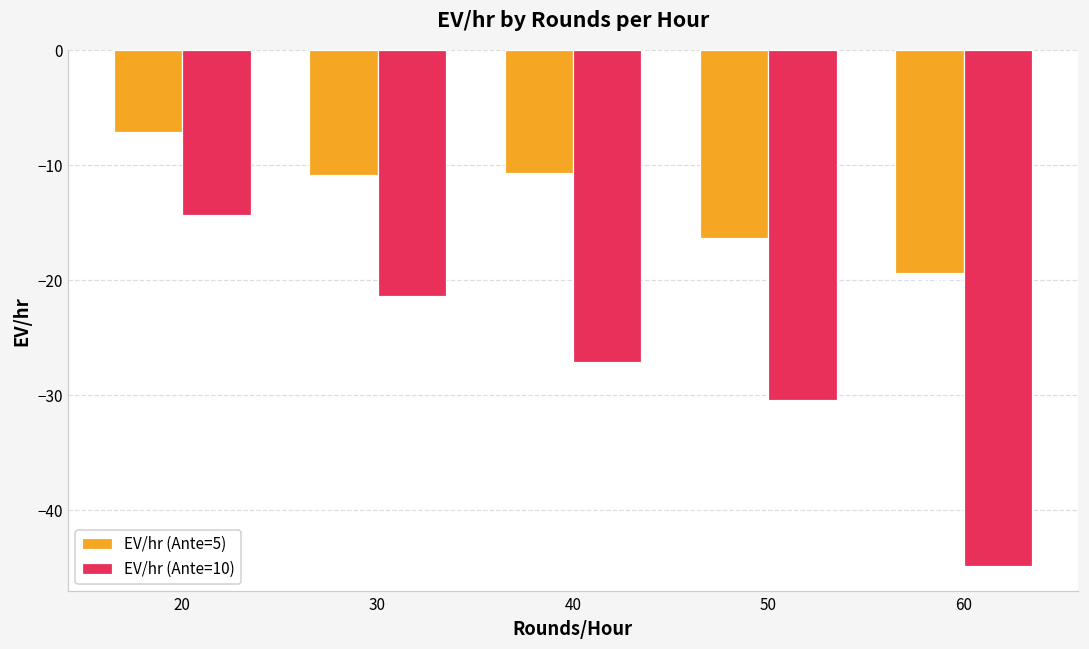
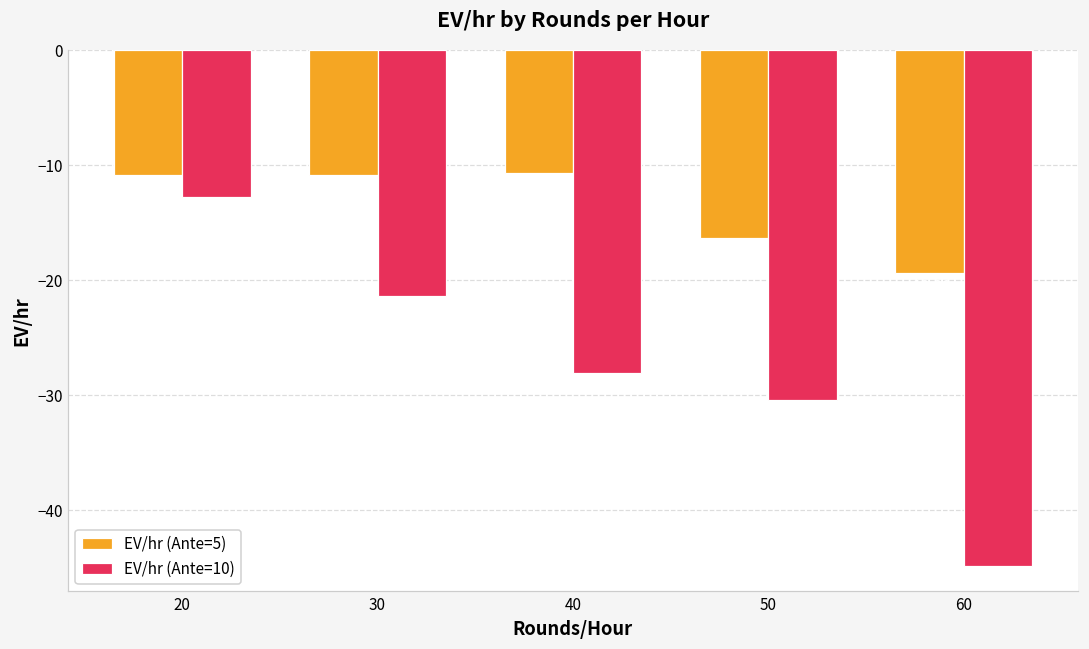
EV/hr (Ante=5), 20: -7.1 -> -10.9
EV/hr (Ante=10), 20: -14.3 -> -12.7
EV/hr (Ante=10), 40: -27.1 -> -28.1
